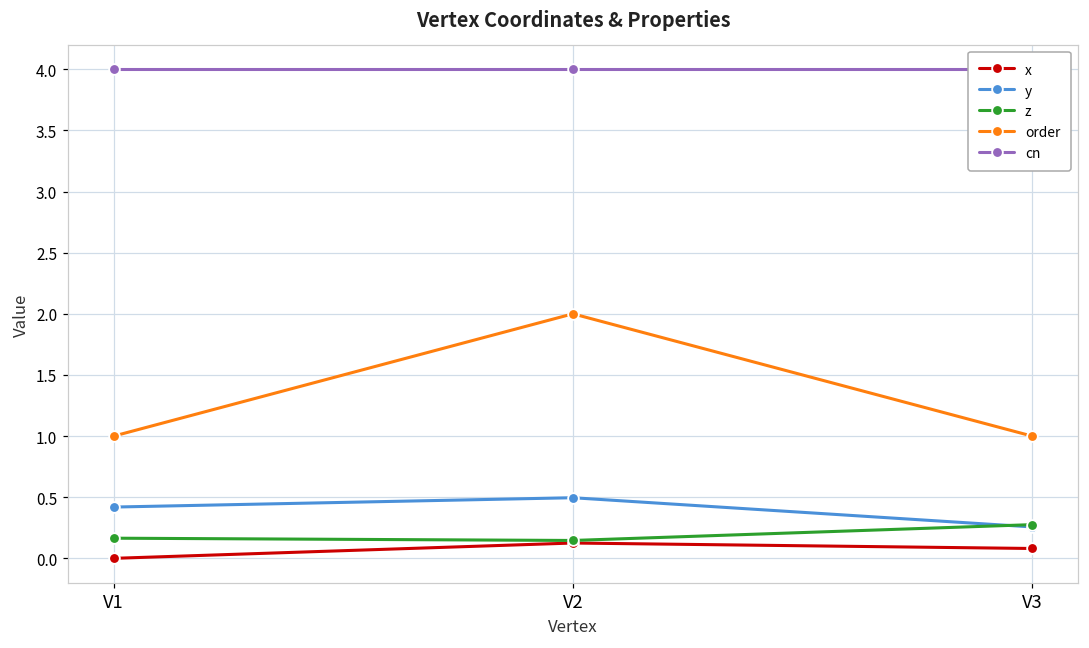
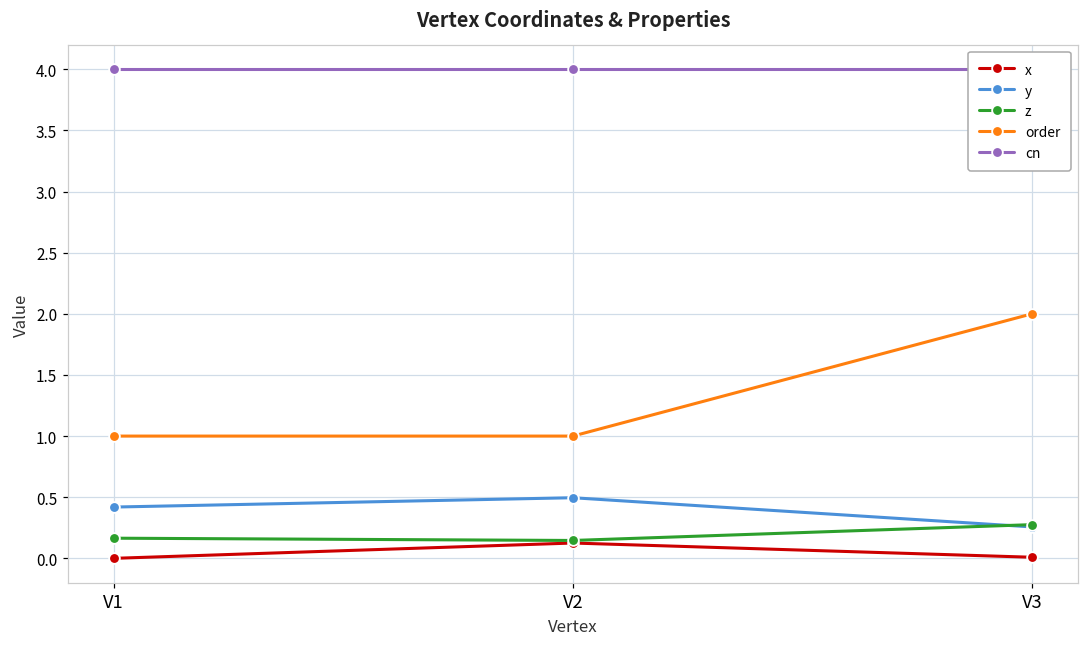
order, V2: 2 -> 1
x, V3: 0.08 -> 0.01
order, V3: 1 -> 2
